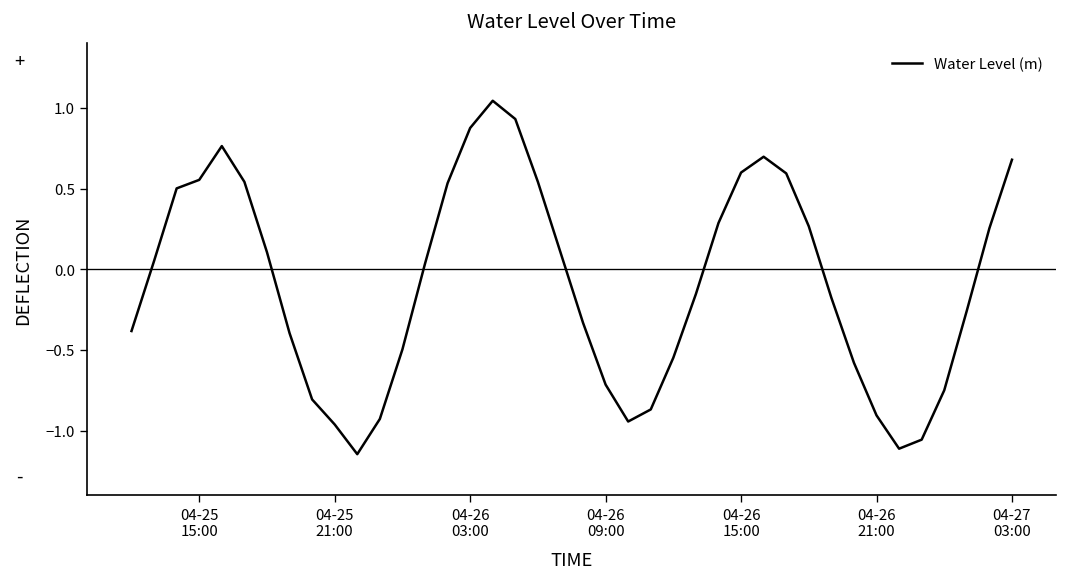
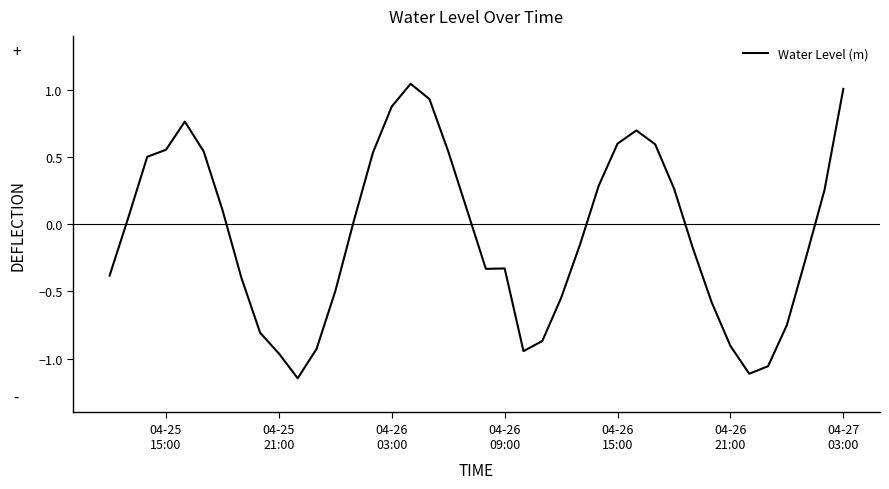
04-26 09:00: -0.71 -> -0.33
04-27 03:00: 0.68 -> 1.01
